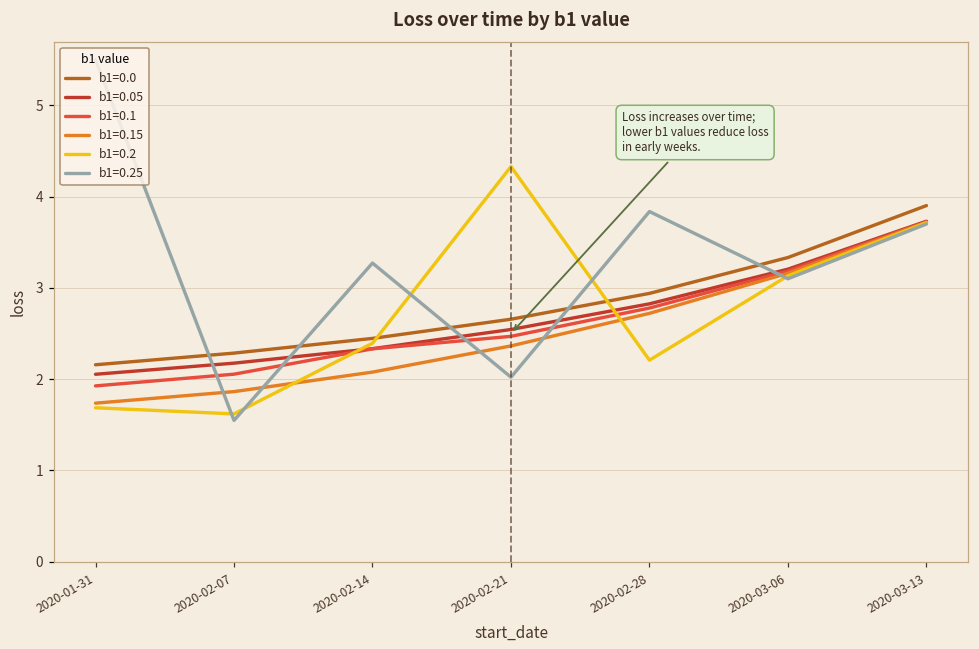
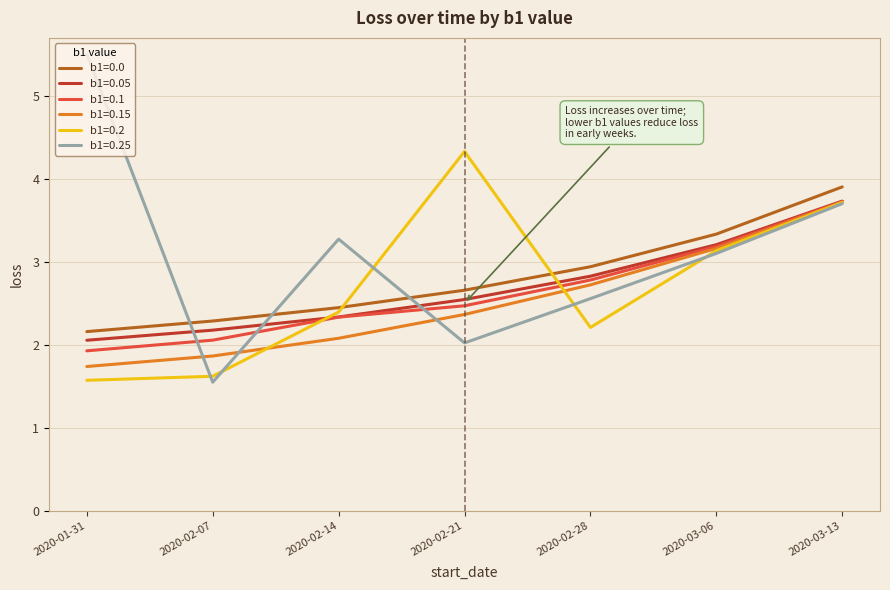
b1=0.2, 2020-01-31: 1.7 -> 1.6
b1=0.25, 2020-02-28: 3.8 -> 2.6
